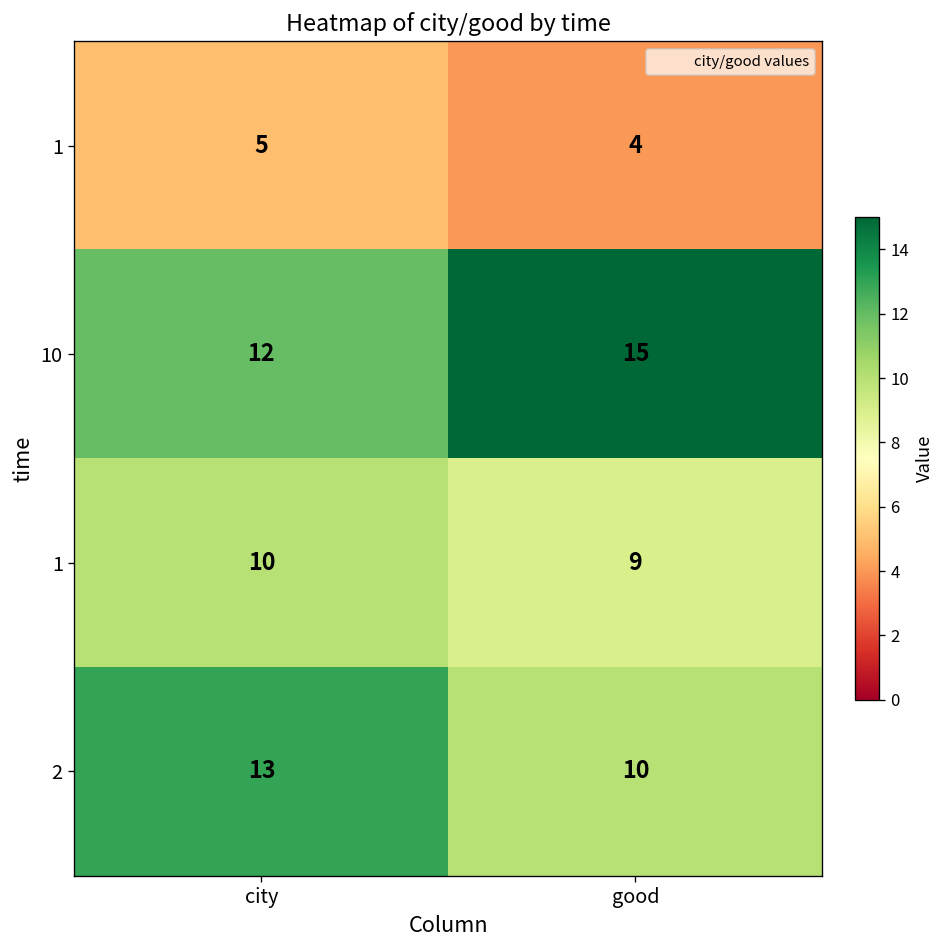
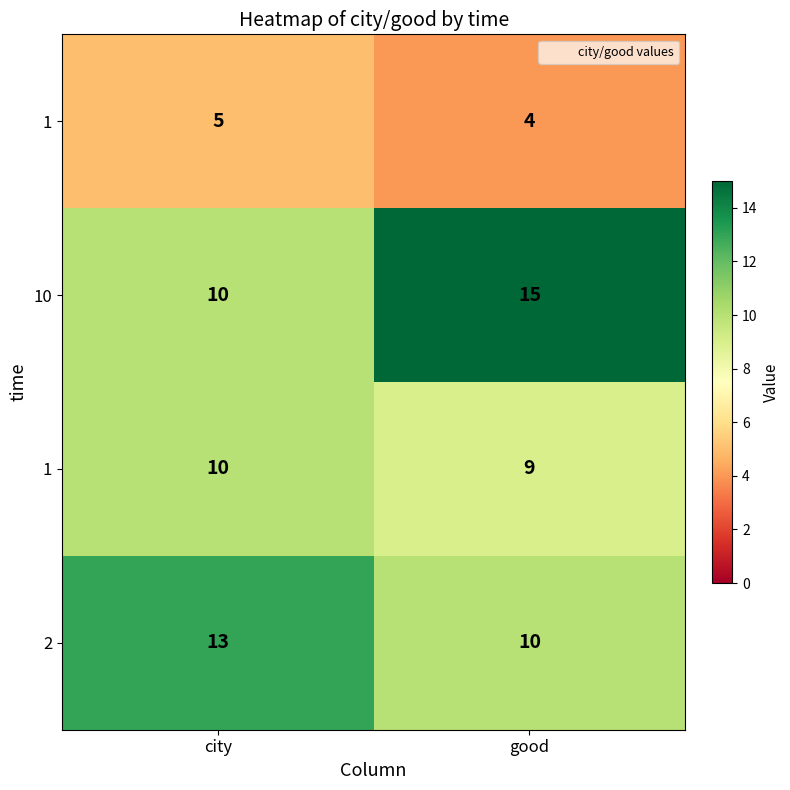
10, city: 12 -> 10
